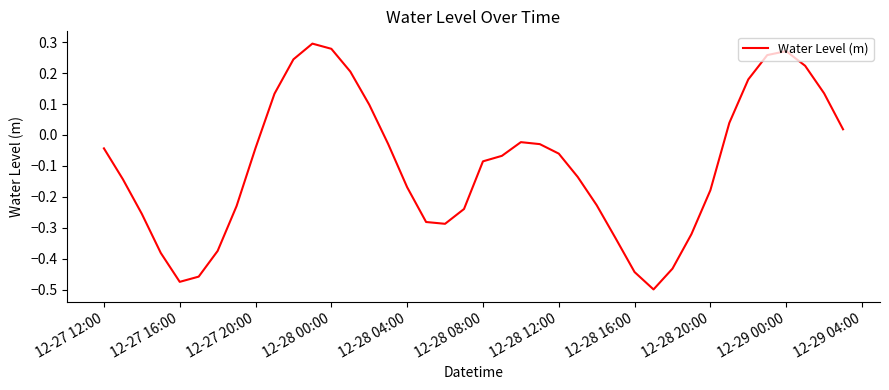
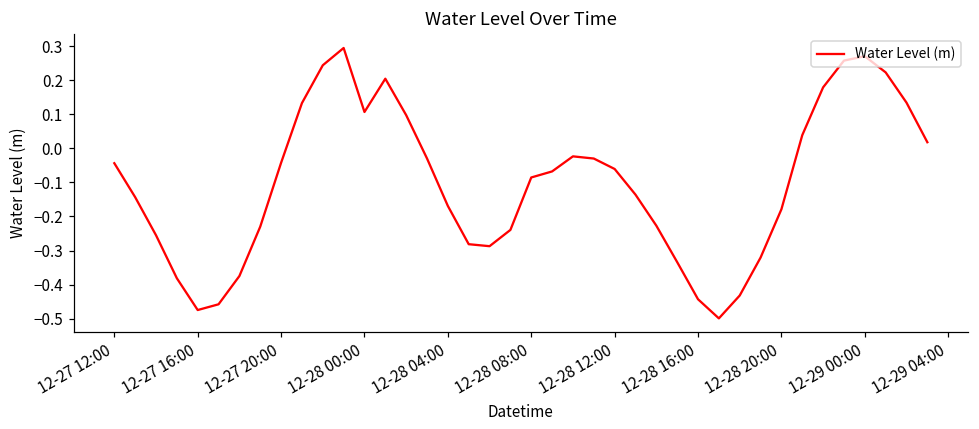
12-28 00:00: 0.28 -> 0.11
